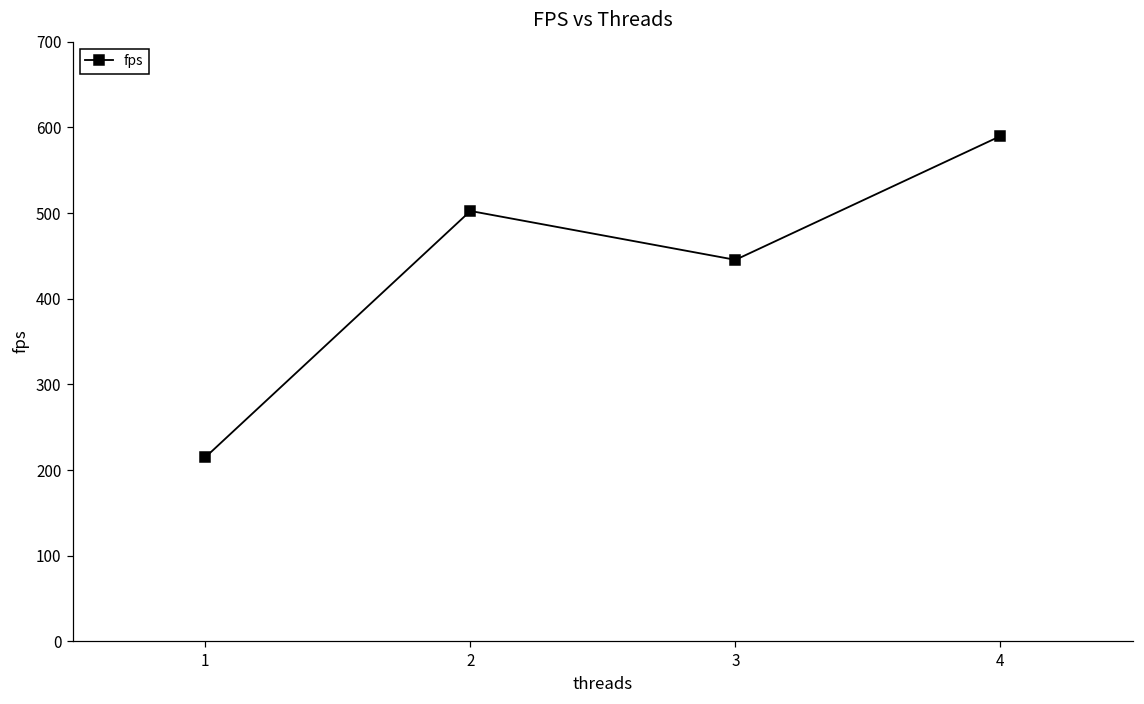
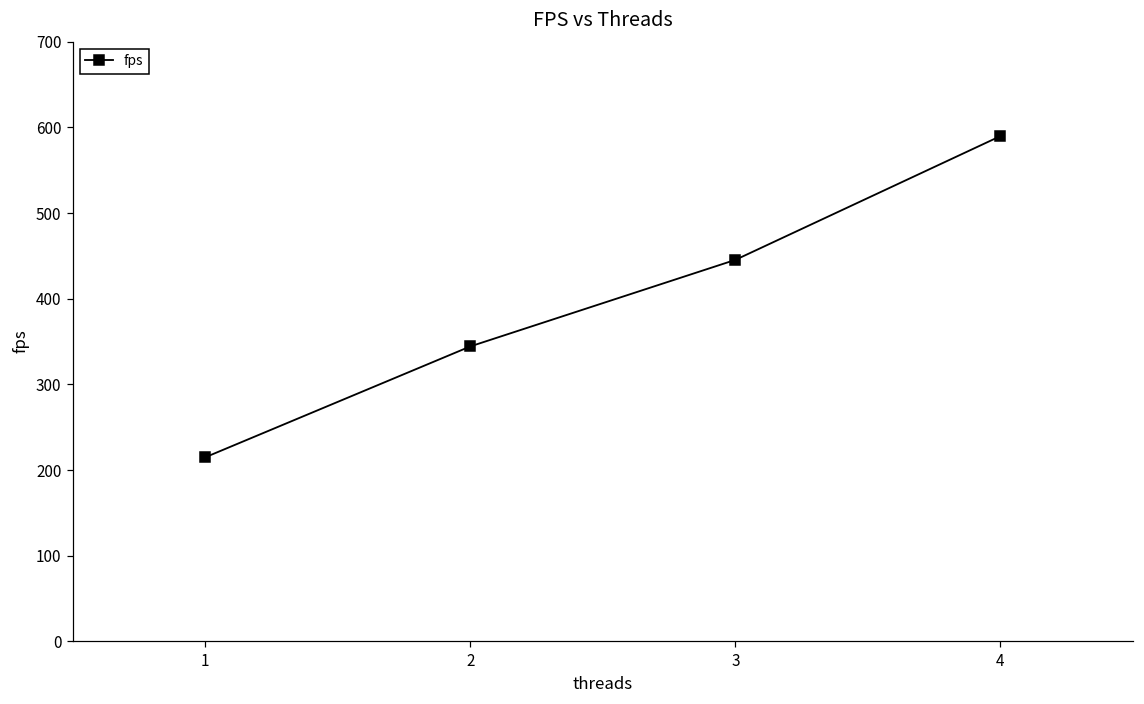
2: 500 -> 340
